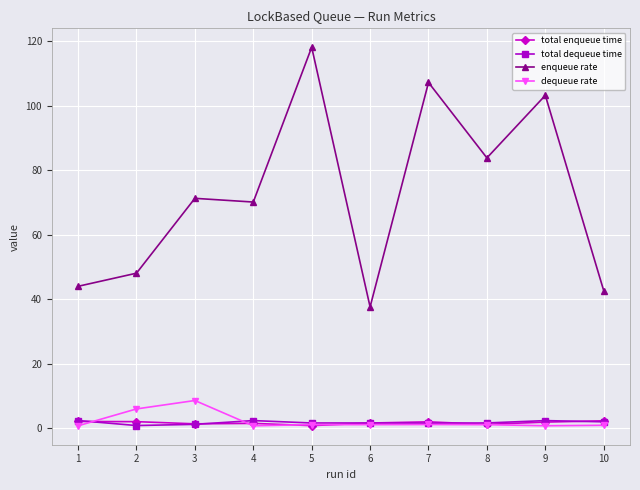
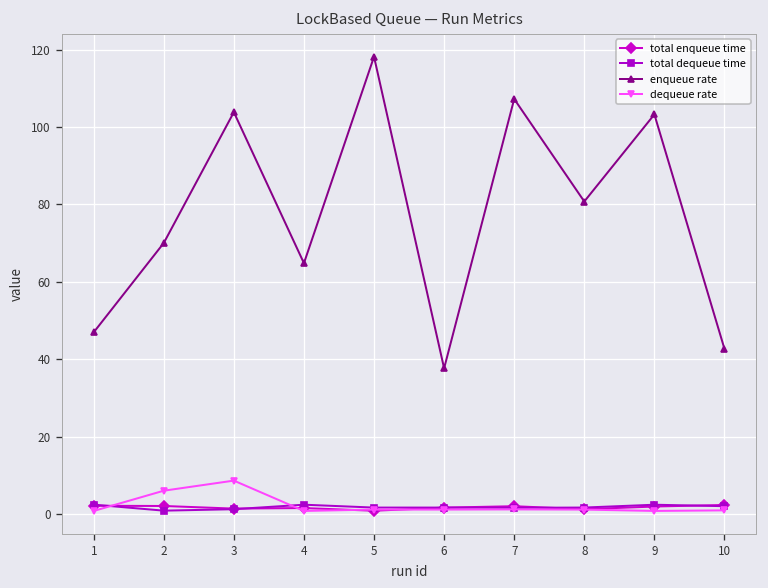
enqueue rate, 1: 44 -> 47
enqueue rate, 2: 48 -> 70
enqueue rate, 3: 71 -> 104
enqueue rate, 4: 70 -> 65
enqueue rate, 8: 84 -> 81
